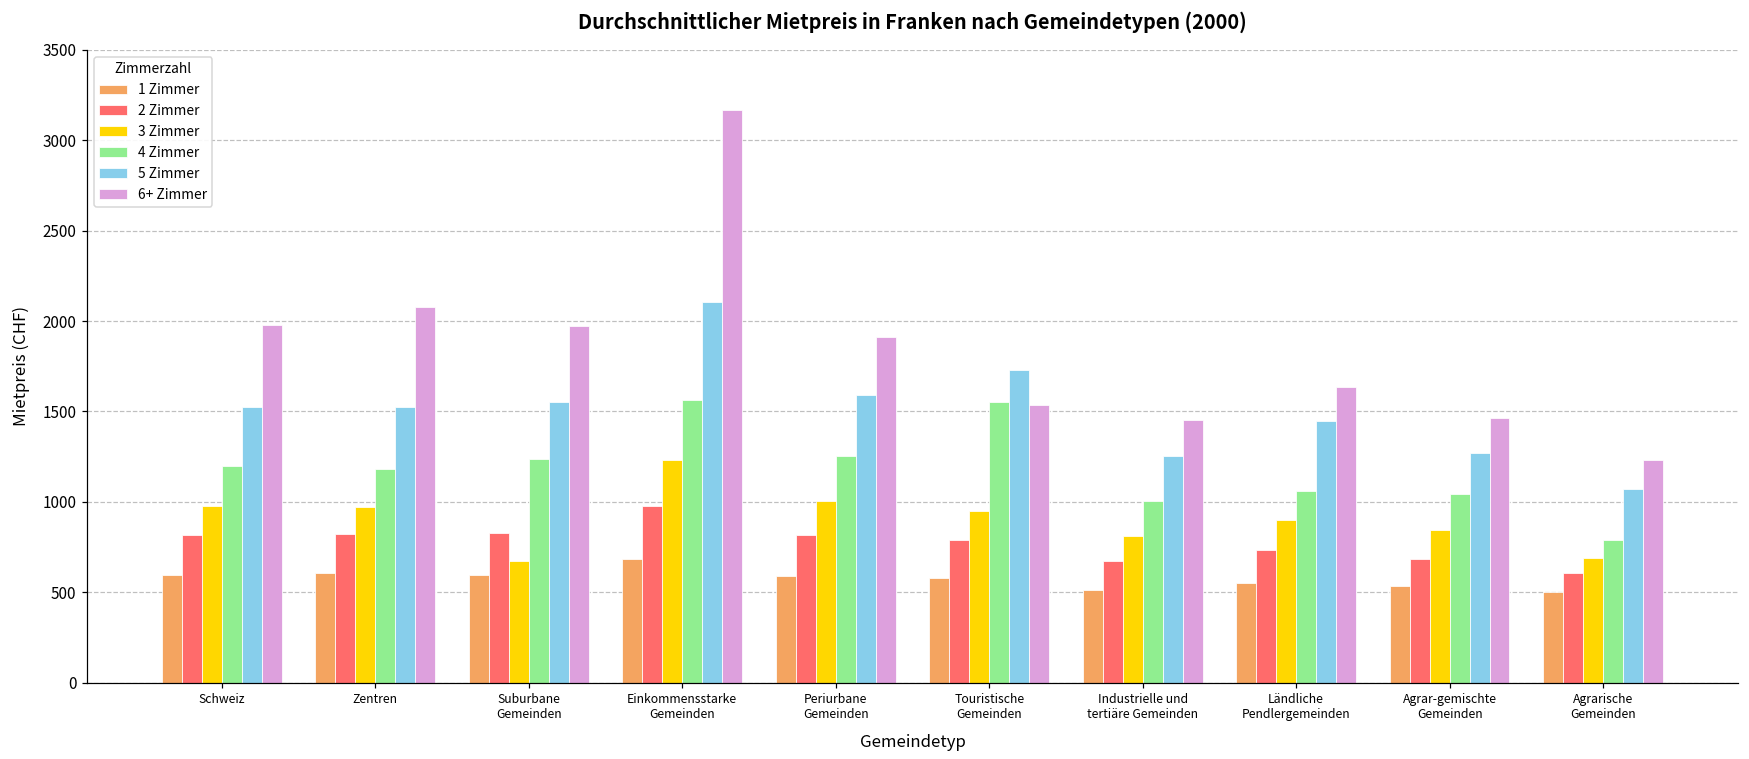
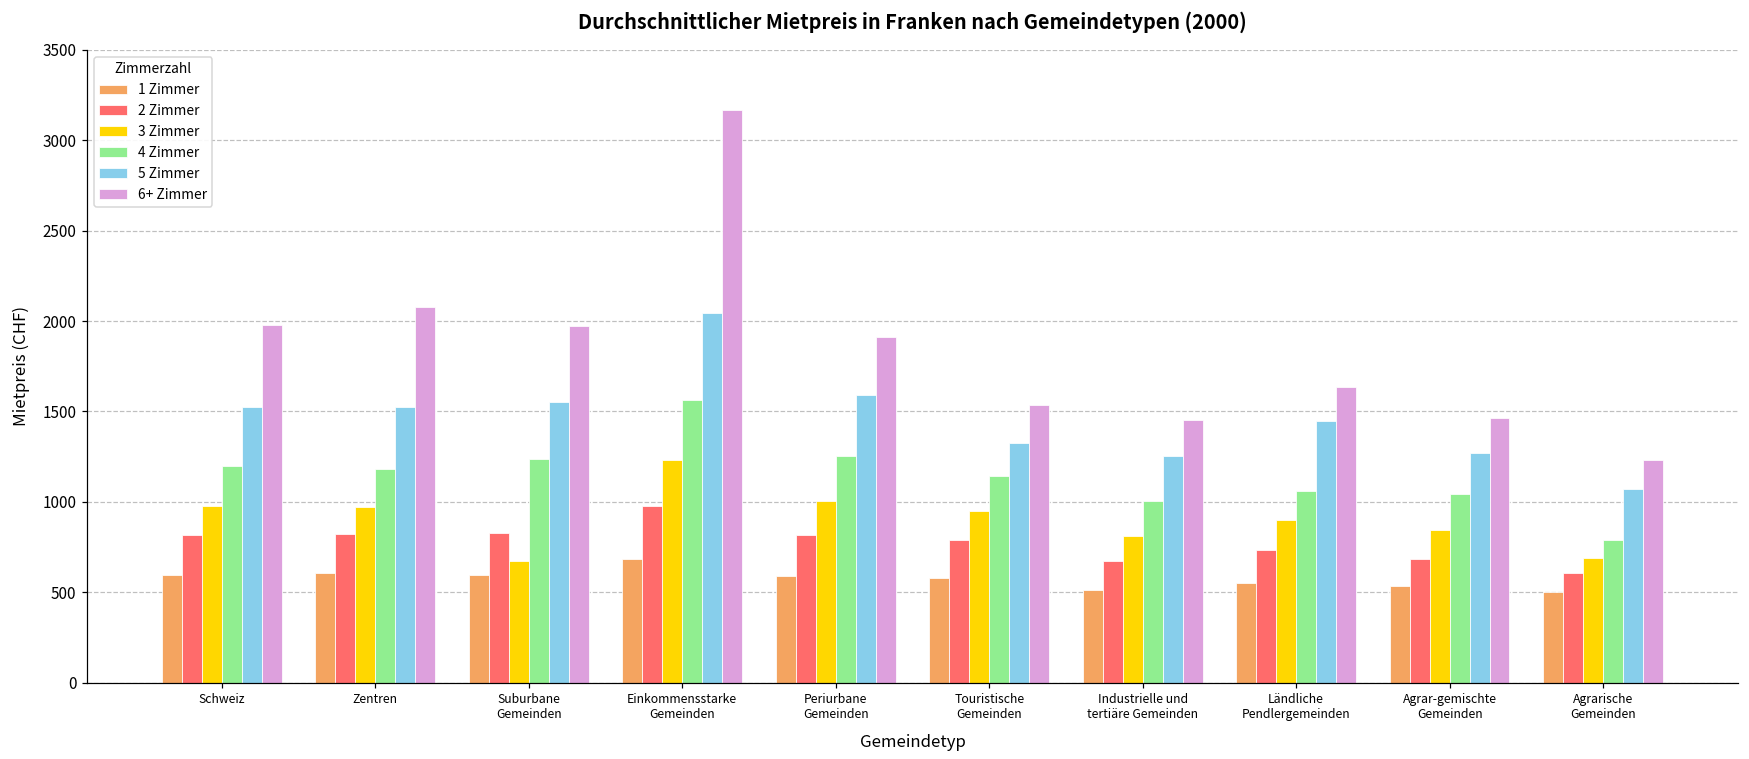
5 Zimmer, Einkommensstarke Gemeinden: 2100 -> 2040
4 Zimmer, Touristische Gemeinden: 1550 -> 1140
5 Zimmer, Touristische Gemeinden: 1730 -> 1330
